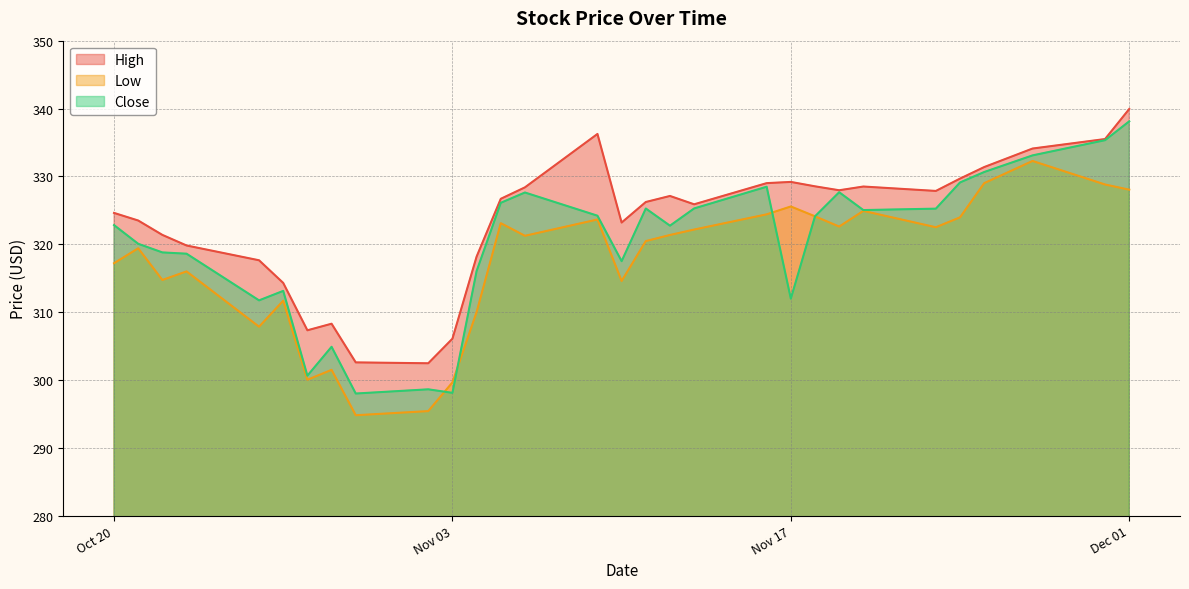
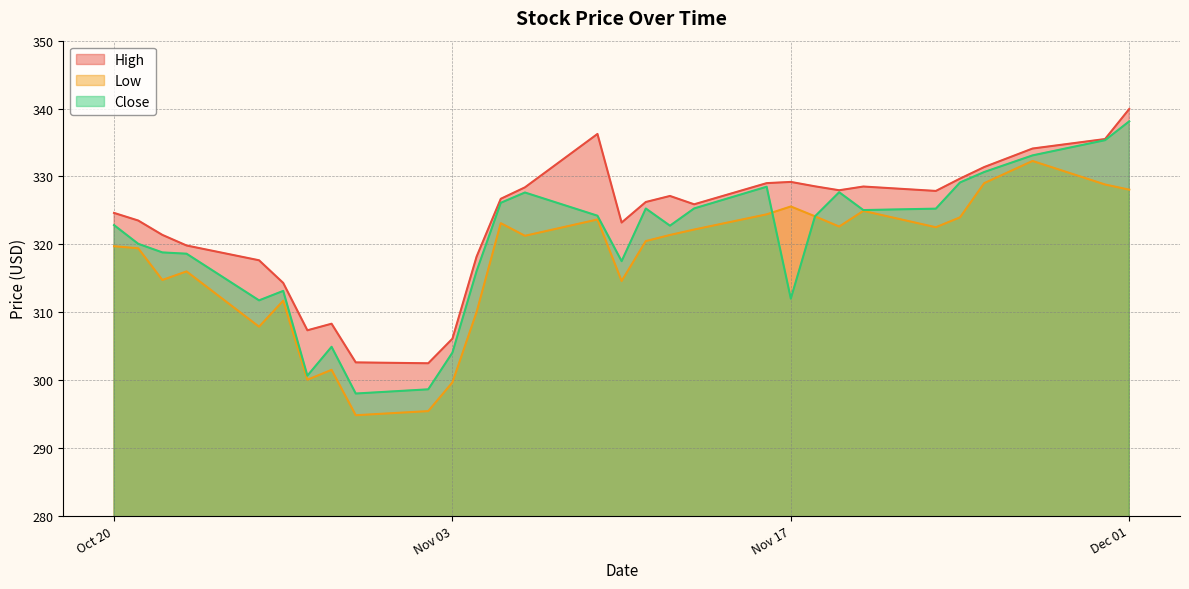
Low, Oct 20: 317 -> 320
Close, Nov 03: 298 -> 304
